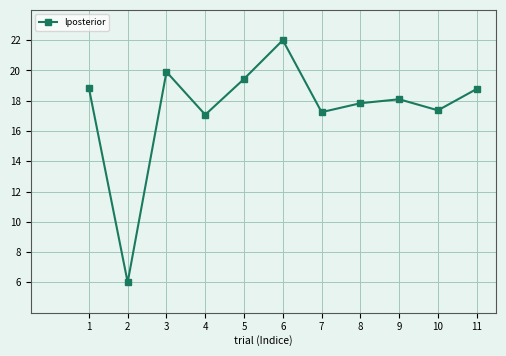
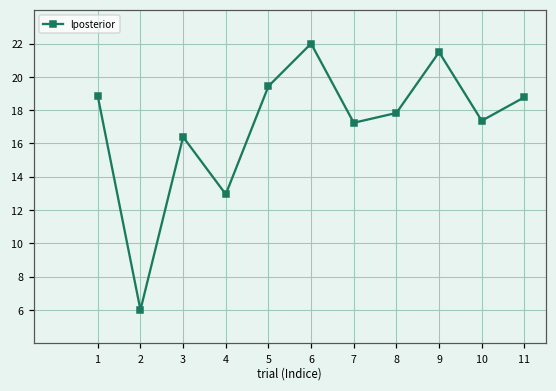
3: 19.9 -> 16.4
4: 17.1 -> 12.9
9: 18.1 -> 21.5
